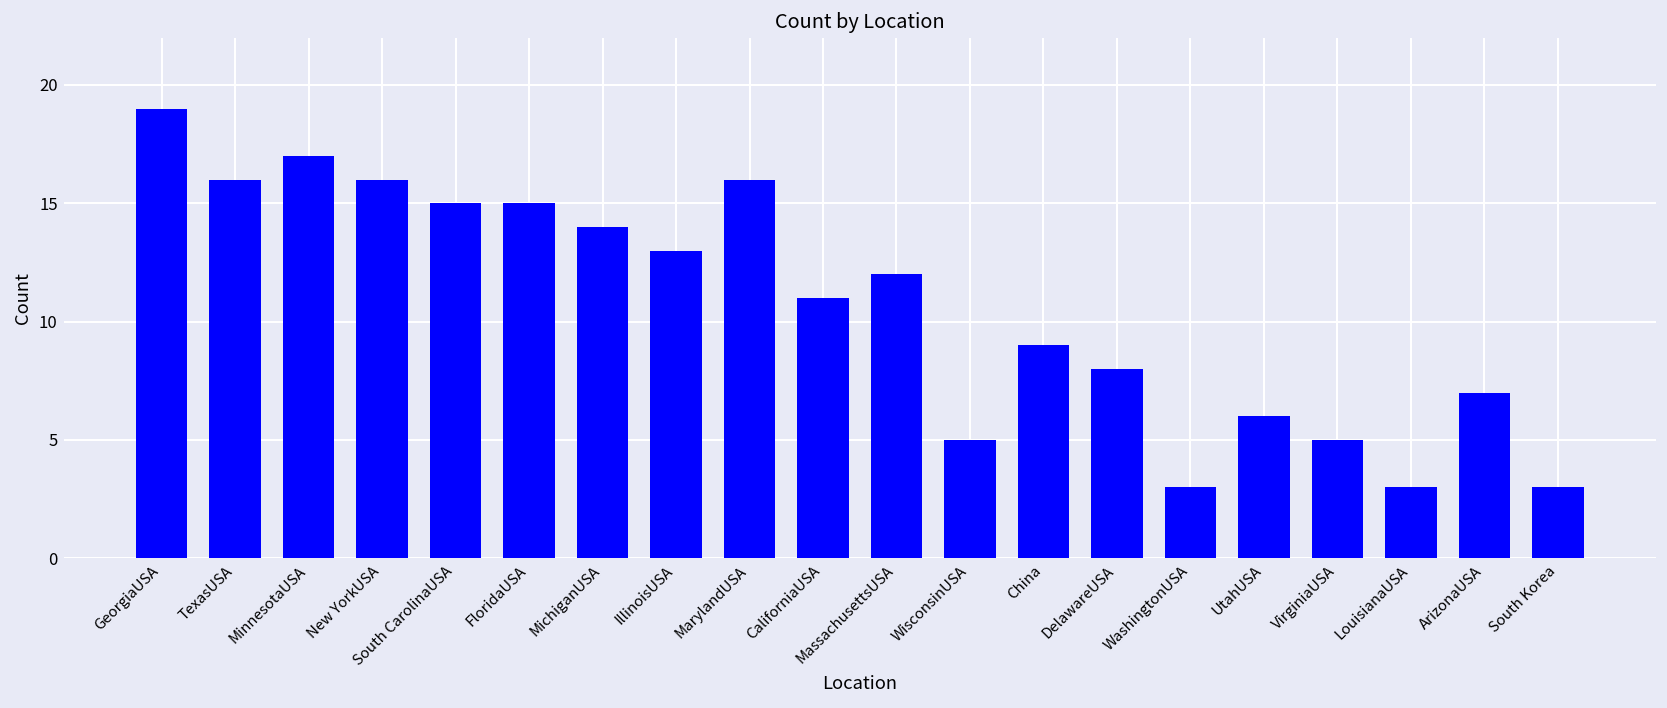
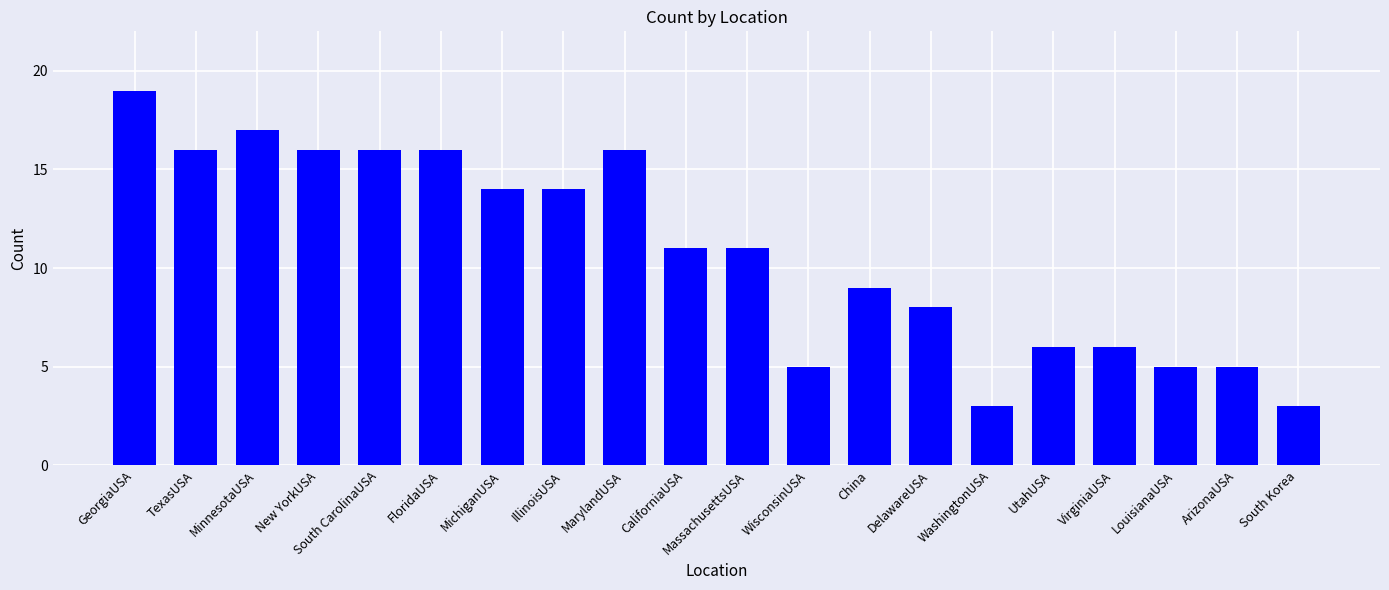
South CarolinaUSA: 15 -> 16
FloridaUSA: 15 -> 16
IllinoisUSA: 13 -> 14
MassachusettsUSA: 12 -> 11
VirginiaUSA: 5 -> 6
LouisianaUSA: 3 -> 5
ArizonaUSA: 7 -> 5
